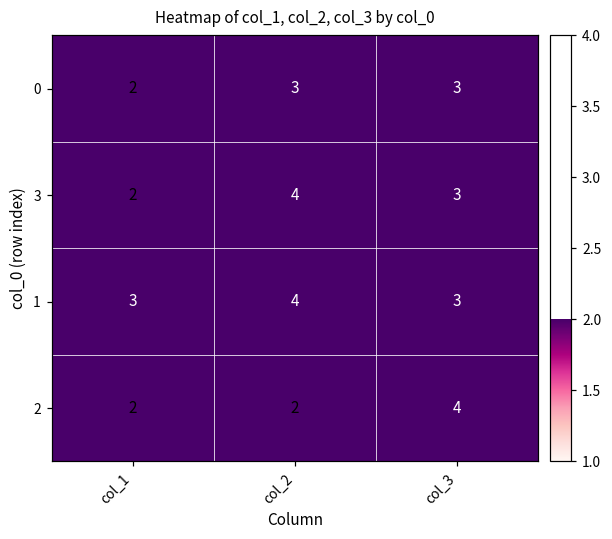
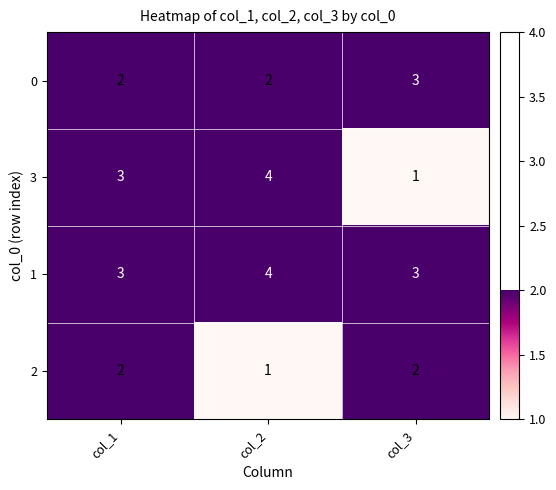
0, col_2: 3 -> 2
3, col_1: 2 -> 3
3, col_3: 3 -> 1
2, col_2: 2 -> 1
2, col_3: 4 -> 2
